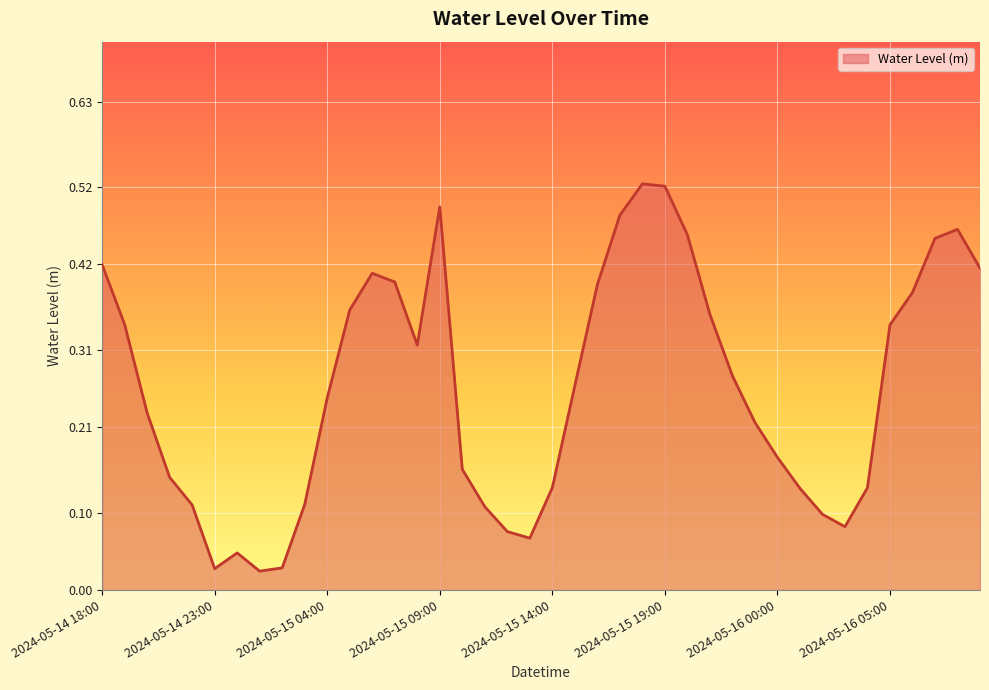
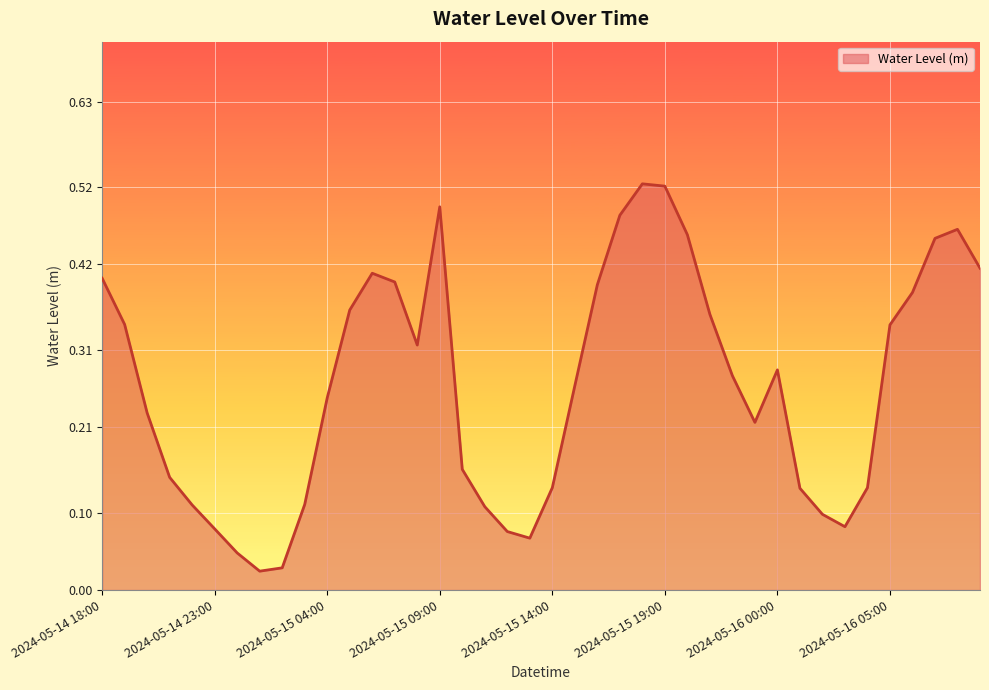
2024-05-14 18:00: 0.42 -> 0.40
2024-05-14 23:00: 0.03 -> 0.08
2024-05-16 00:00: 0.17 -> 0.28
